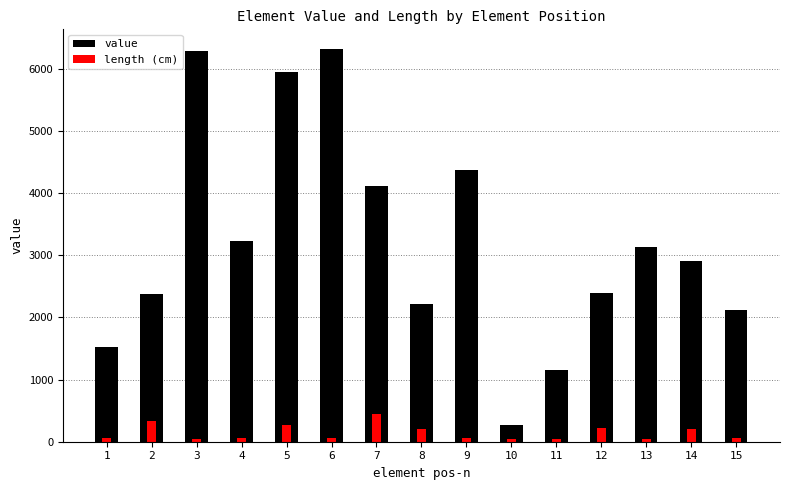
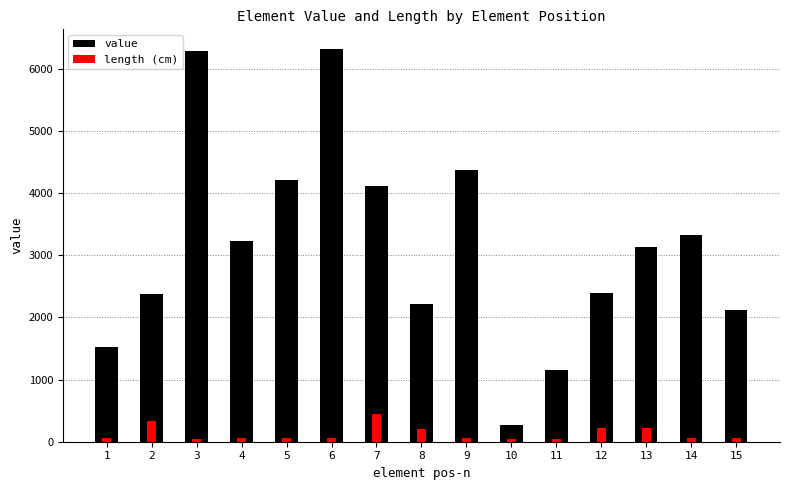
value, 5: 6000 -> 4200
length (cm), 5: 300 -> 100
length (cm), 13: 0 -> 200
value, 14: 2900 -> 3300
length (cm), 14: 200 -> 100
